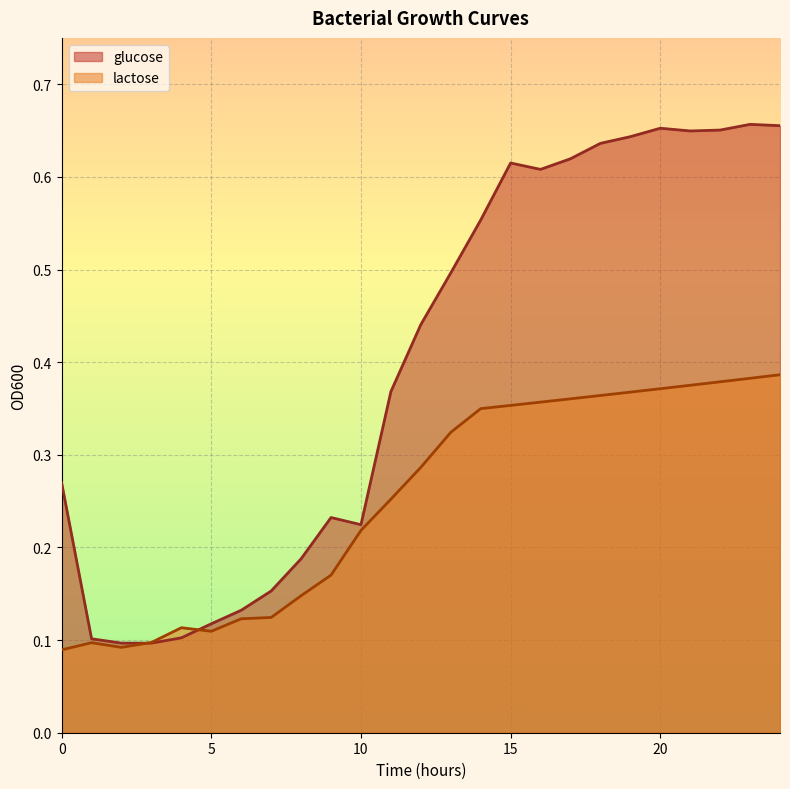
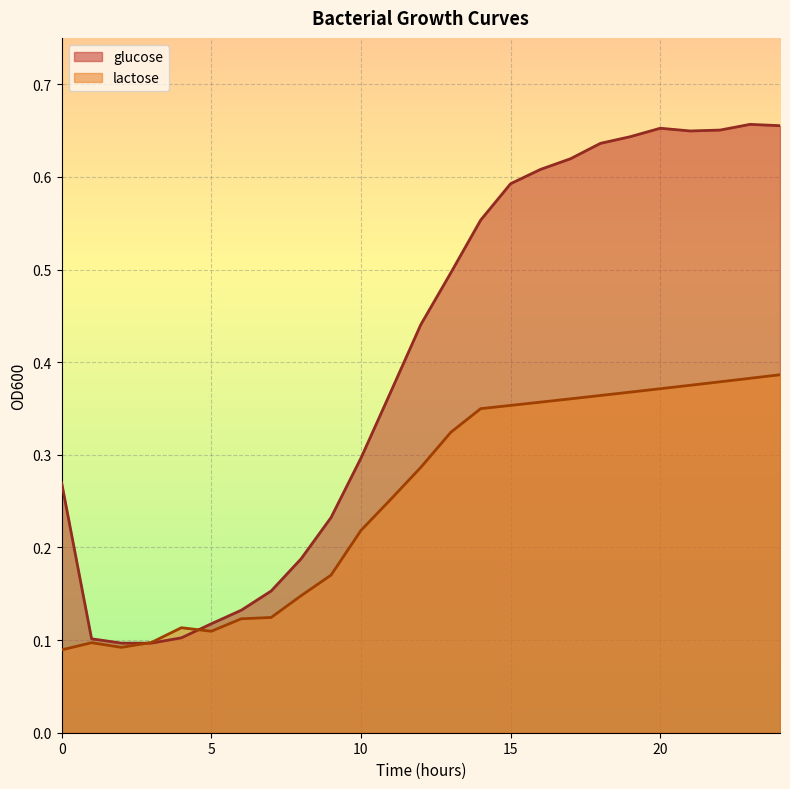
glucose, 10: 0.22 -> 0.30
glucose, 15: 0.61 -> 0.59
